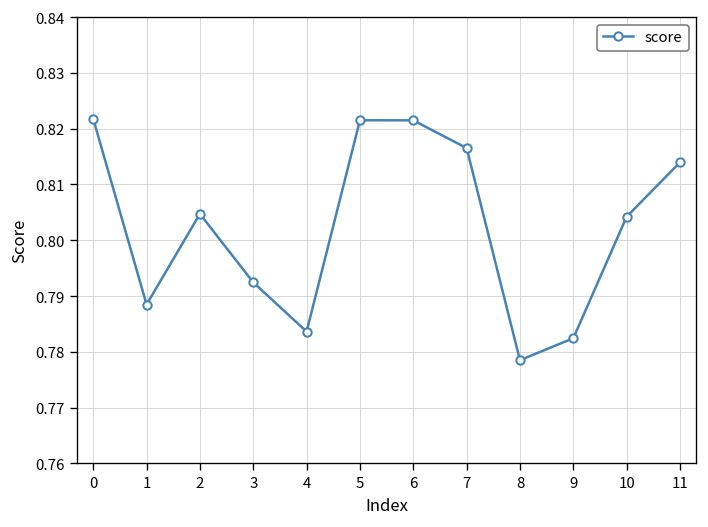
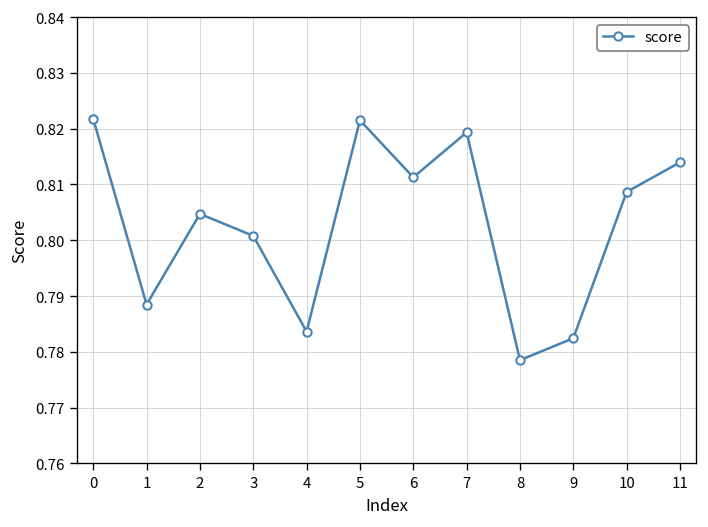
3: 0.792 -> 0.801
6: 0.821 -> 0.811
7: 0.817 -> 0.819
10: 0.804 -> 0.809
